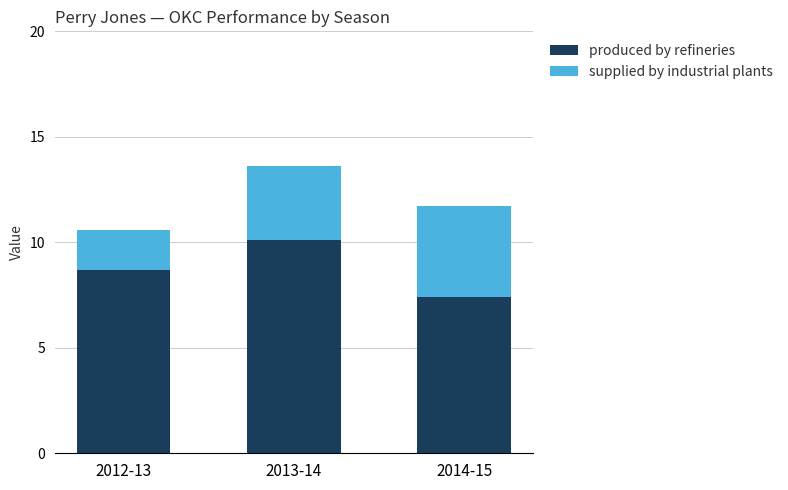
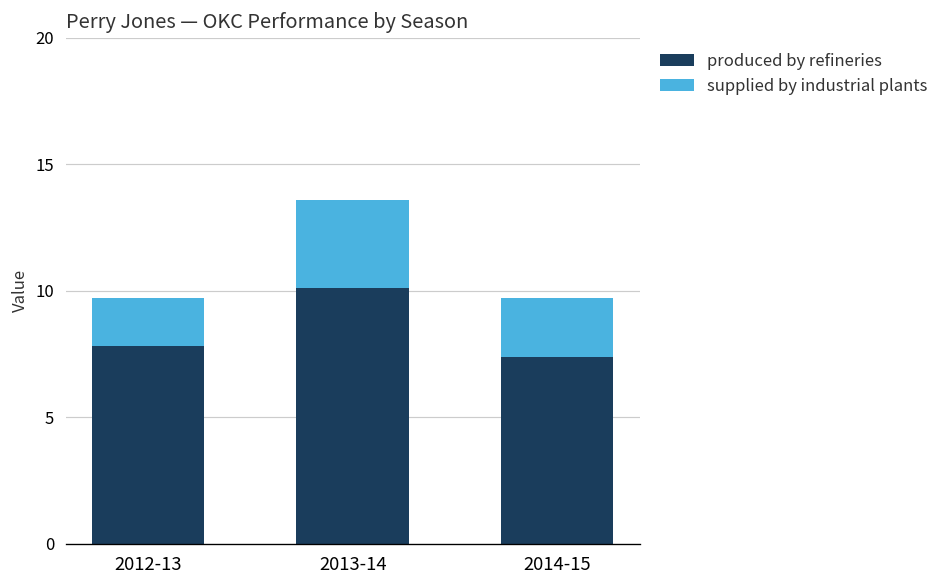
produced by refineries, 2012-13: 8.7 -> 7.8
supplied by industrial plants, 2014-15: 4.3 -> 2.3
